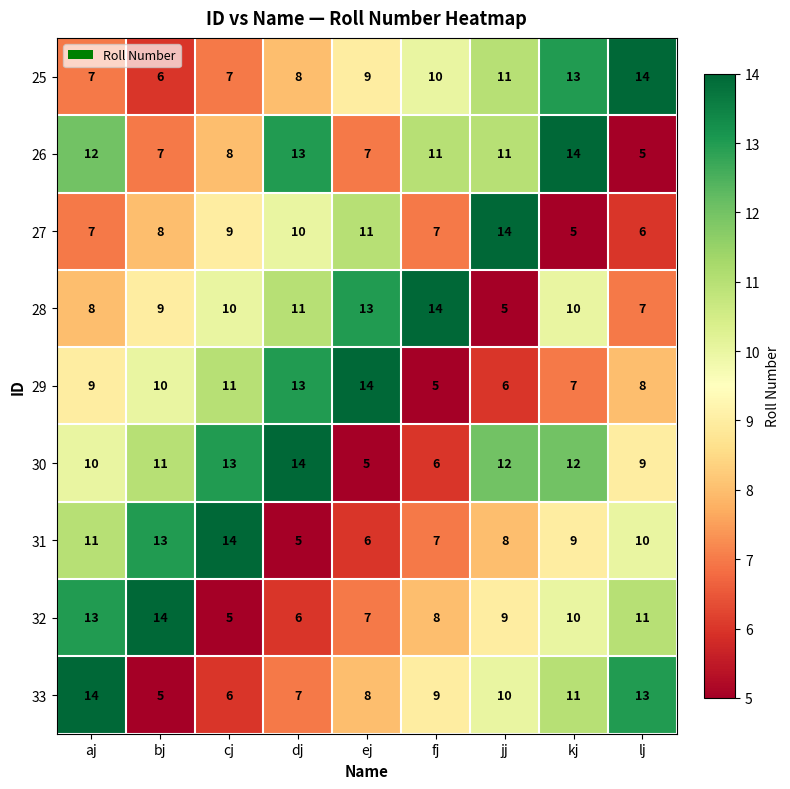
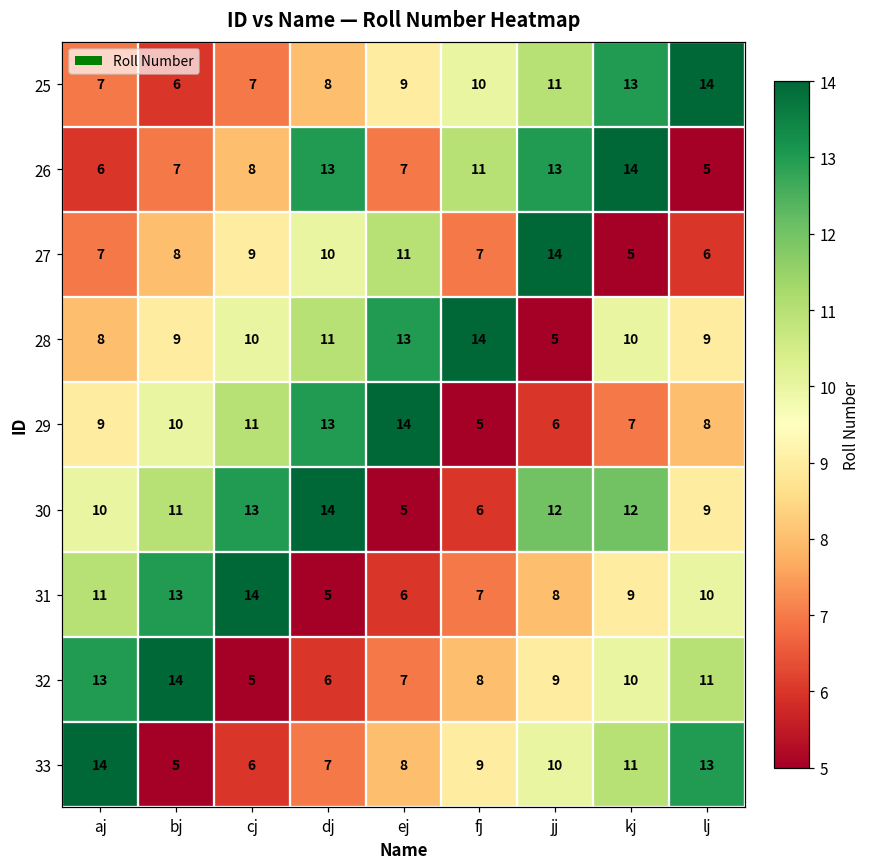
26, aj: 12 -> 6
26, jj: 11 -> 13
28, lj: 7 -> 9
